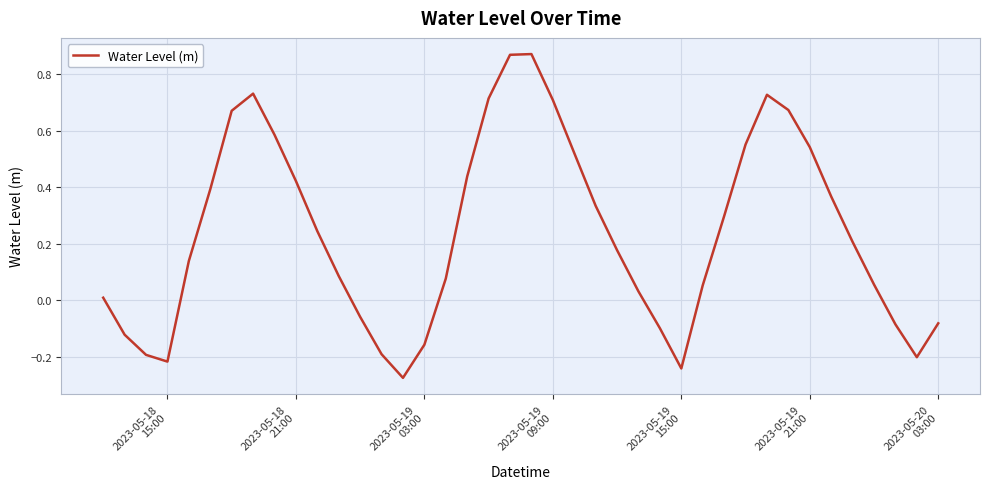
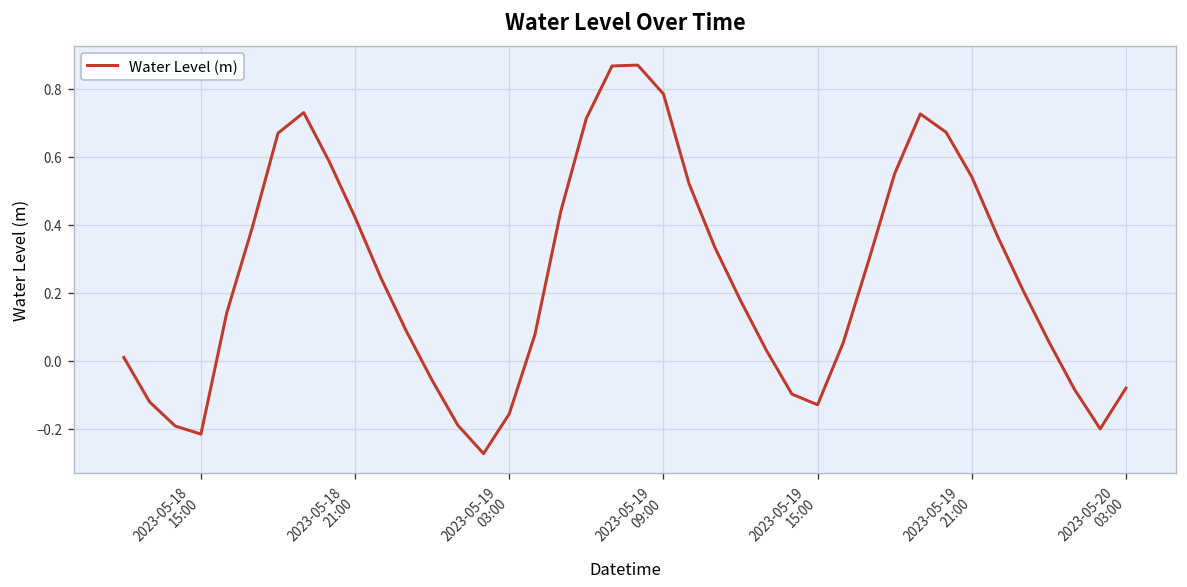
2023-05-19 09:00: 0.71 -> 0.79
2023-05-19 15:00: -0.24 -> -0.13
